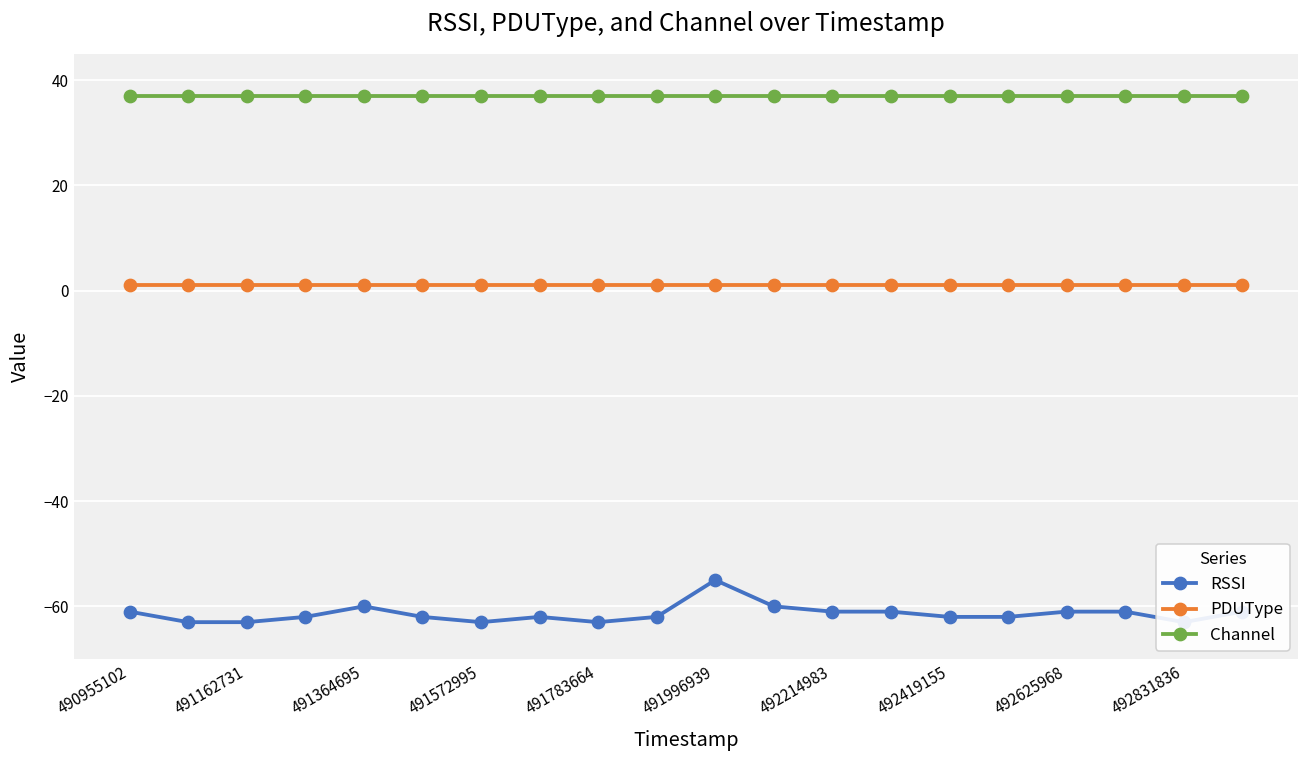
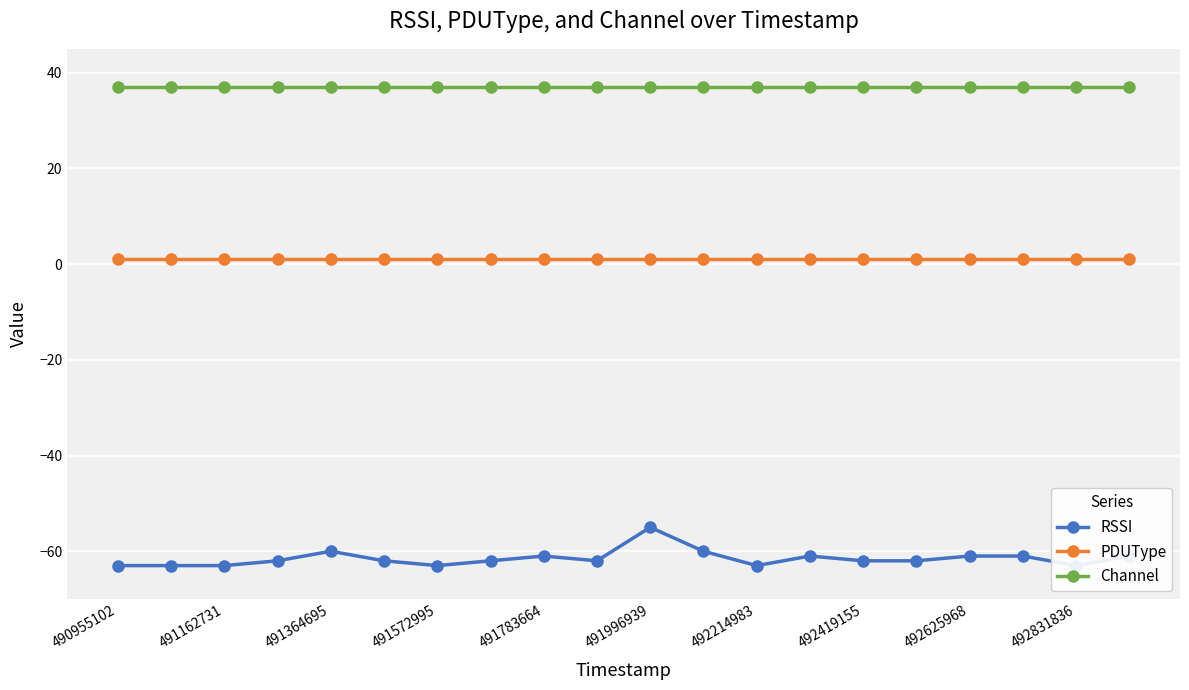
RSSI, 490955102: -61 -> -63
RSSI, 491783664: -63 -> -61
RSSI, 492214983: -61 -> -63
